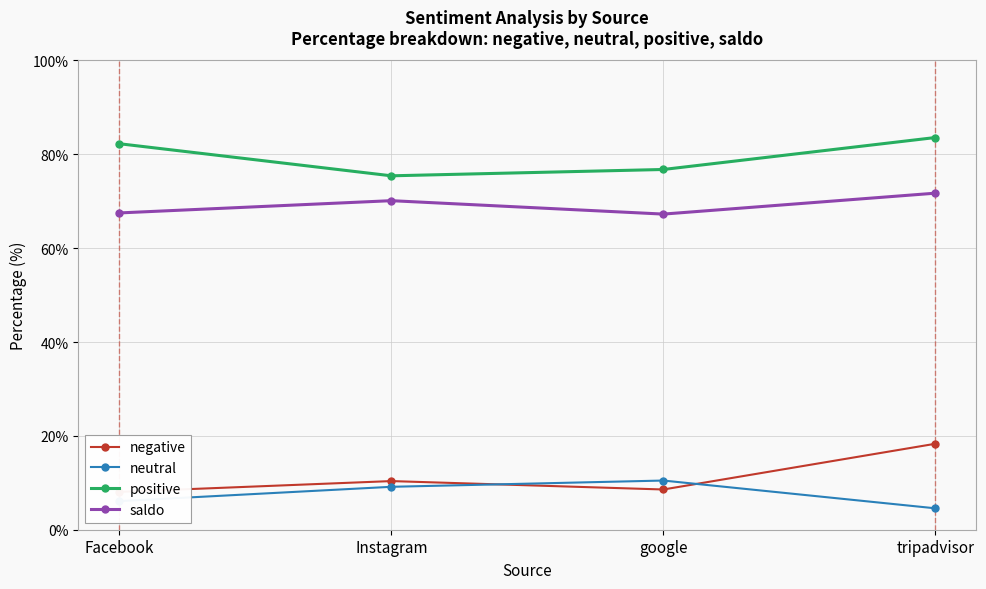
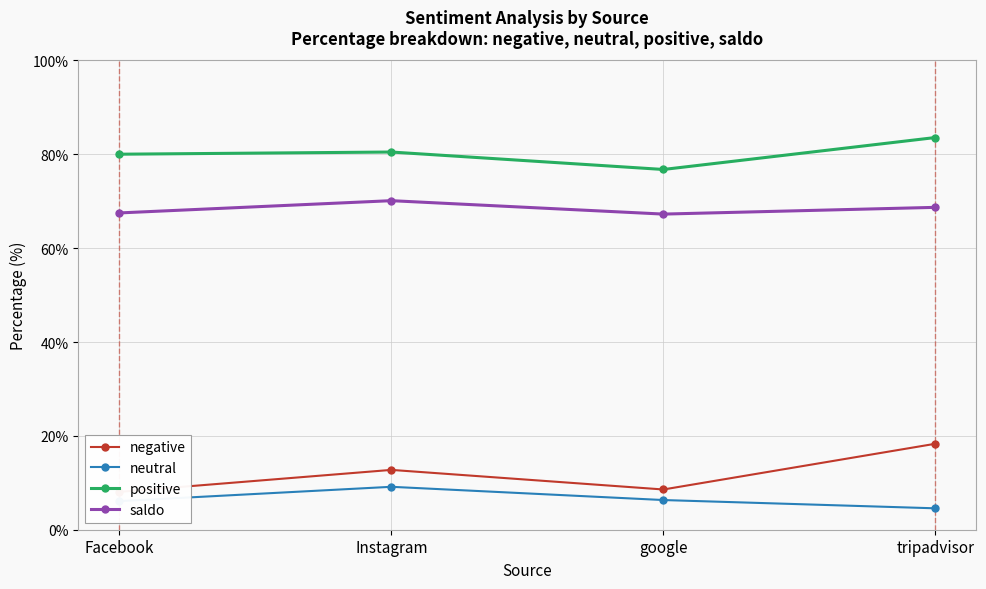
positive, Facebook: 82% -> 80%
negative, Instagram: 10% -> 13%
positive, Instagram: 75% -> 80%
neutral, google: 10% -> 6%
saldo, tripadvisor: 72% -> 69%
